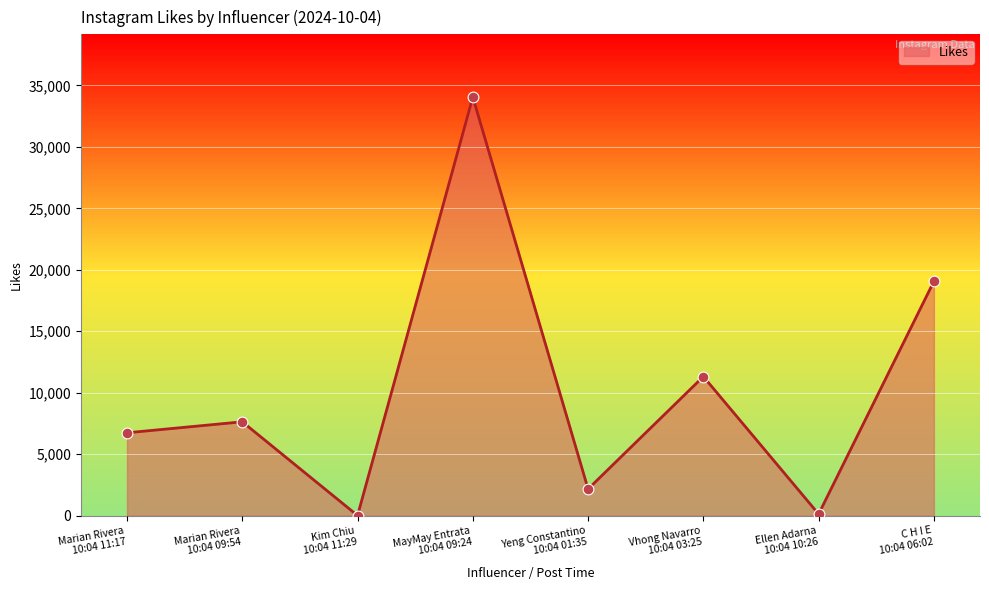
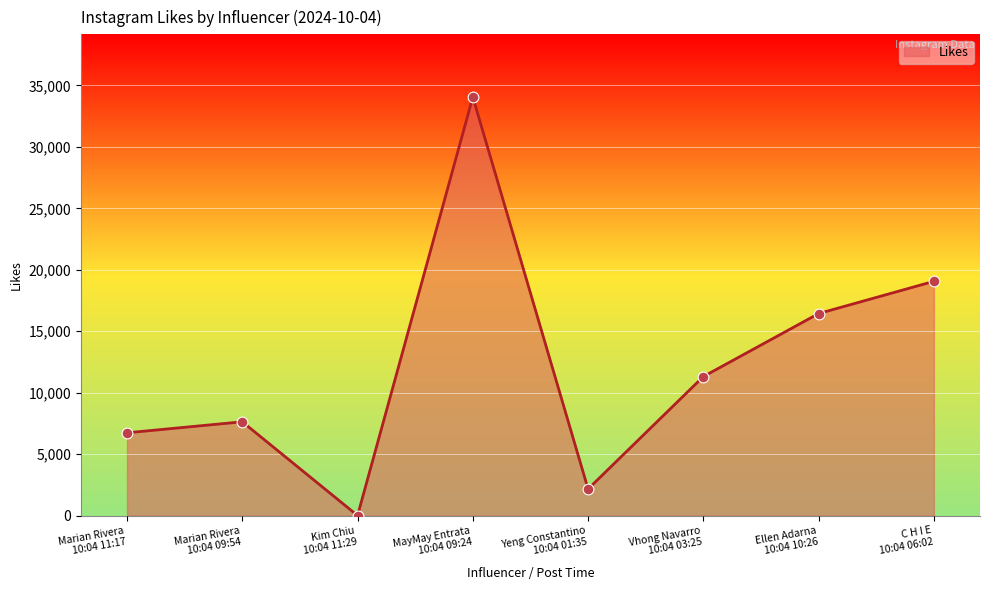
Ellen Adarna 10:04 10:26: 100 -> 16,400
